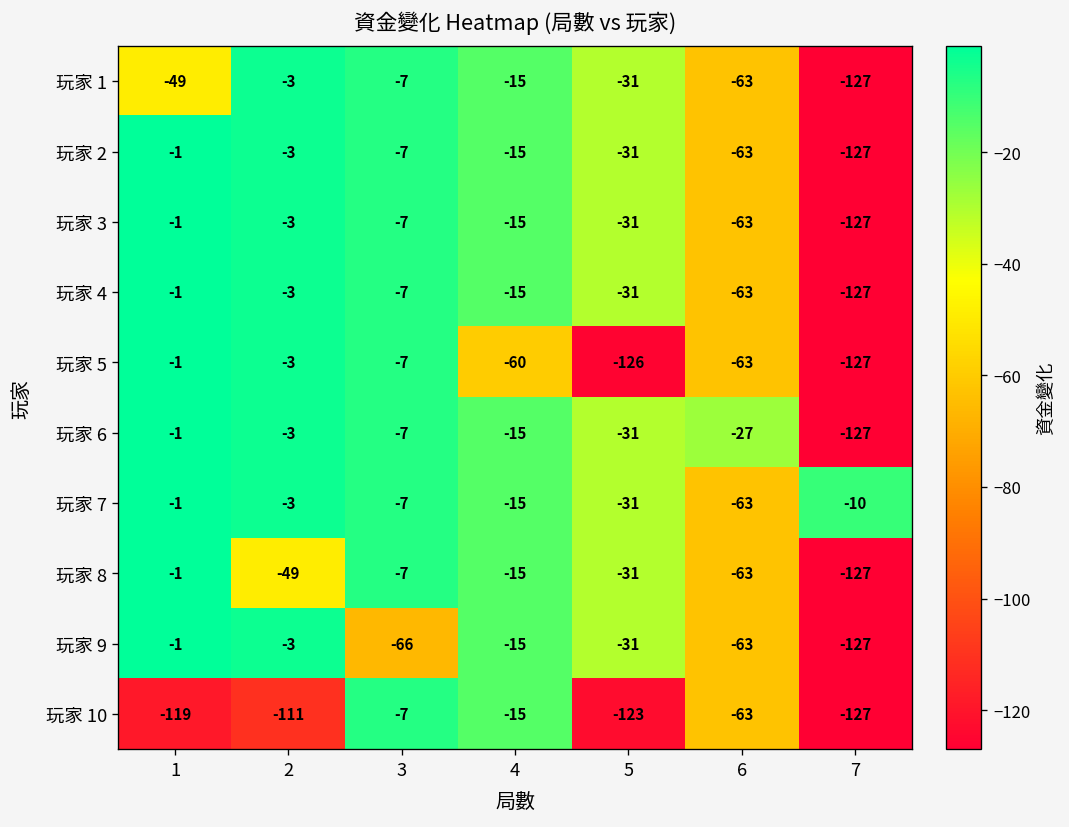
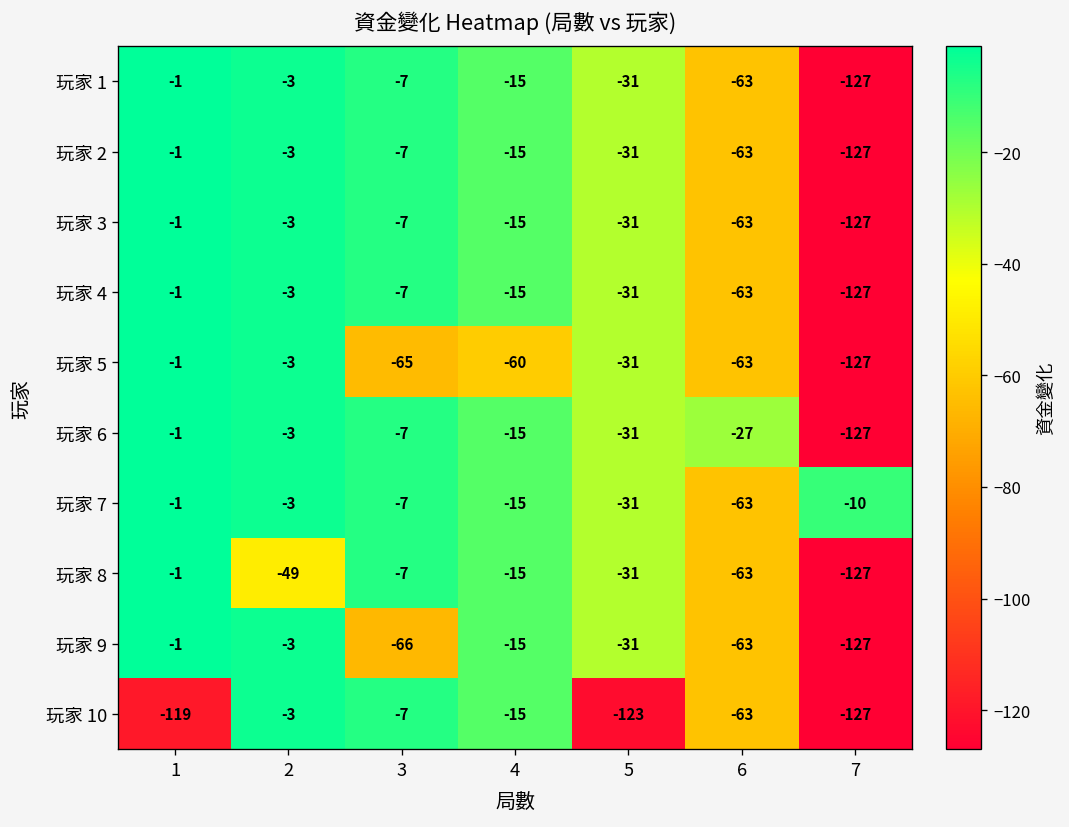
玩家 1, 1: -49 -> -1
玩家 5, 3: -7 -> -65
玩家 5, 5: -126 -> -31
玩家 10, 2: -111 -> -3
